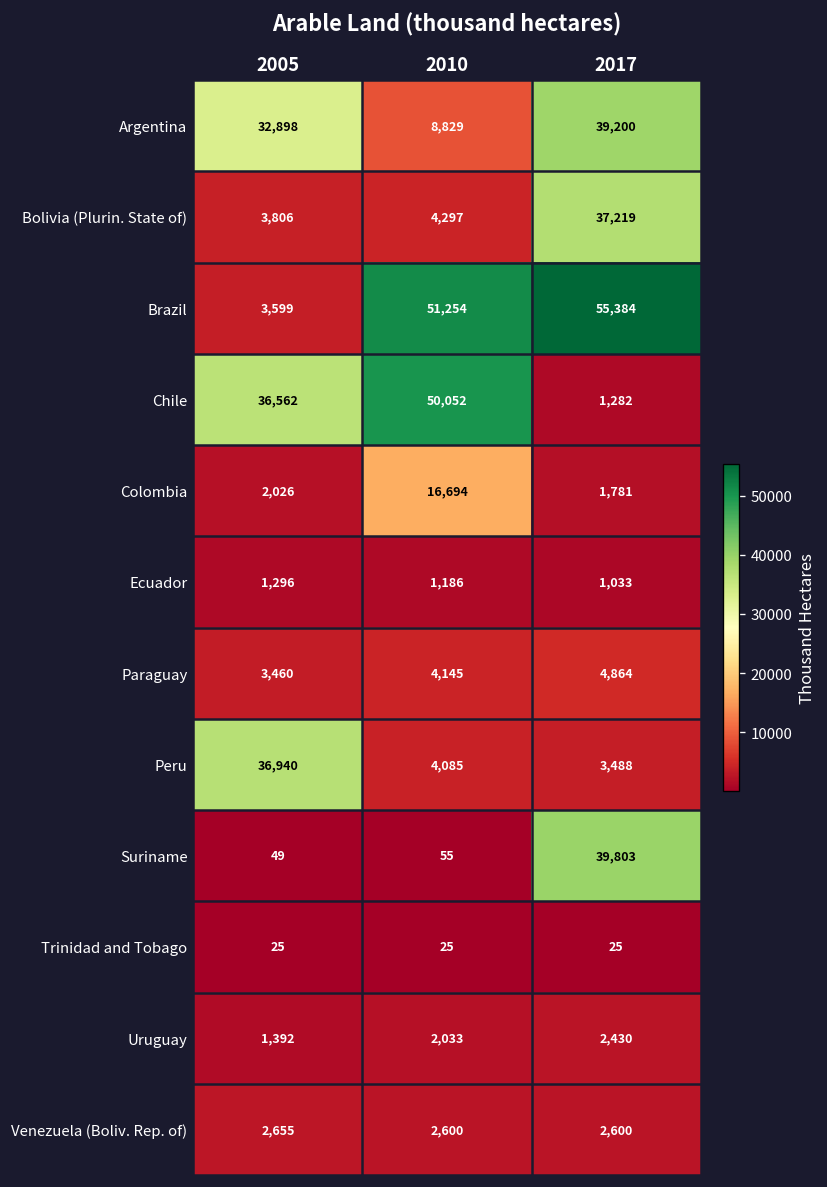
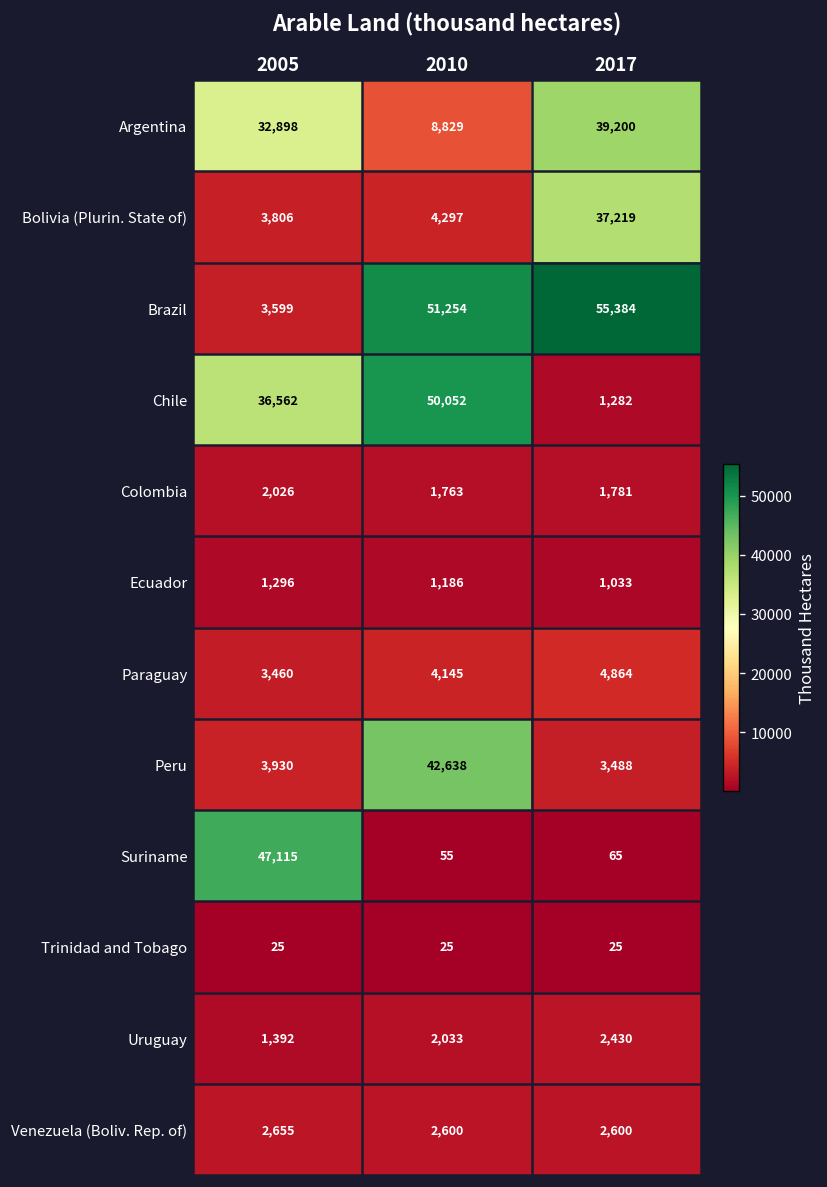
Colombia, 2010: 16,694 -> 1,763
Peru, 2005: 36,940 -> 3,930
Peru, 2010: 4,085 -> 42,638
Suriname, 2005: 49 -> 47,115
Suriname, 2017: 39,803 -> 65
